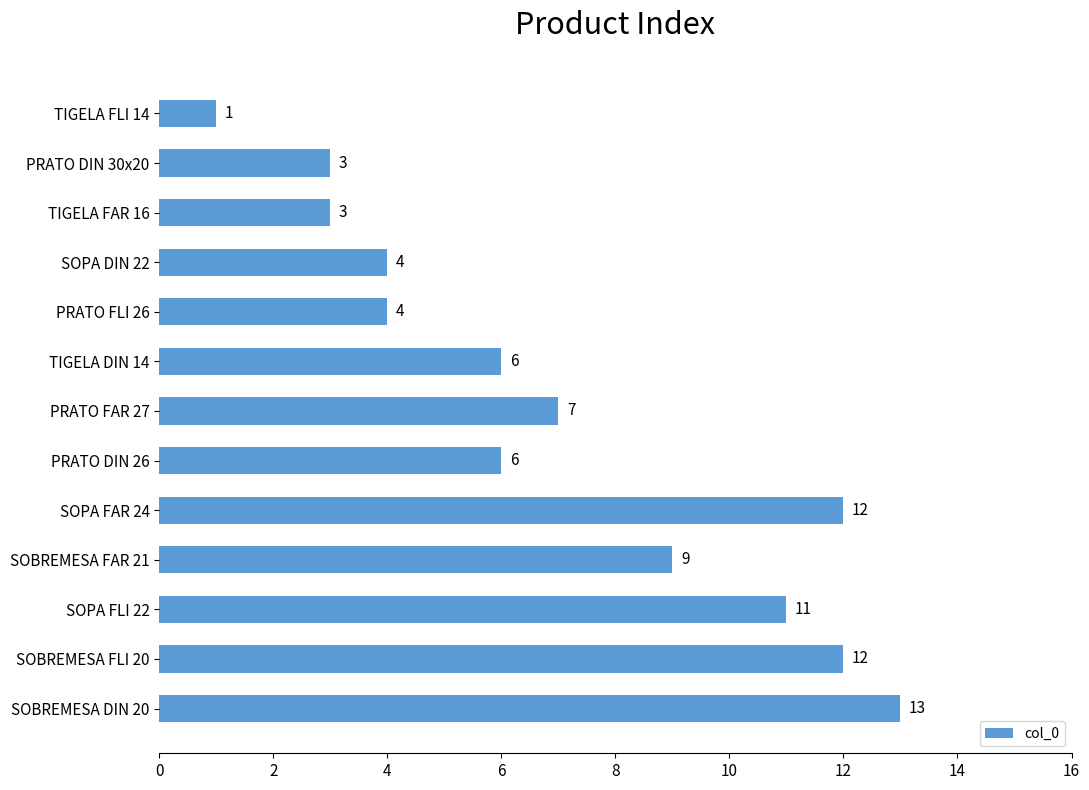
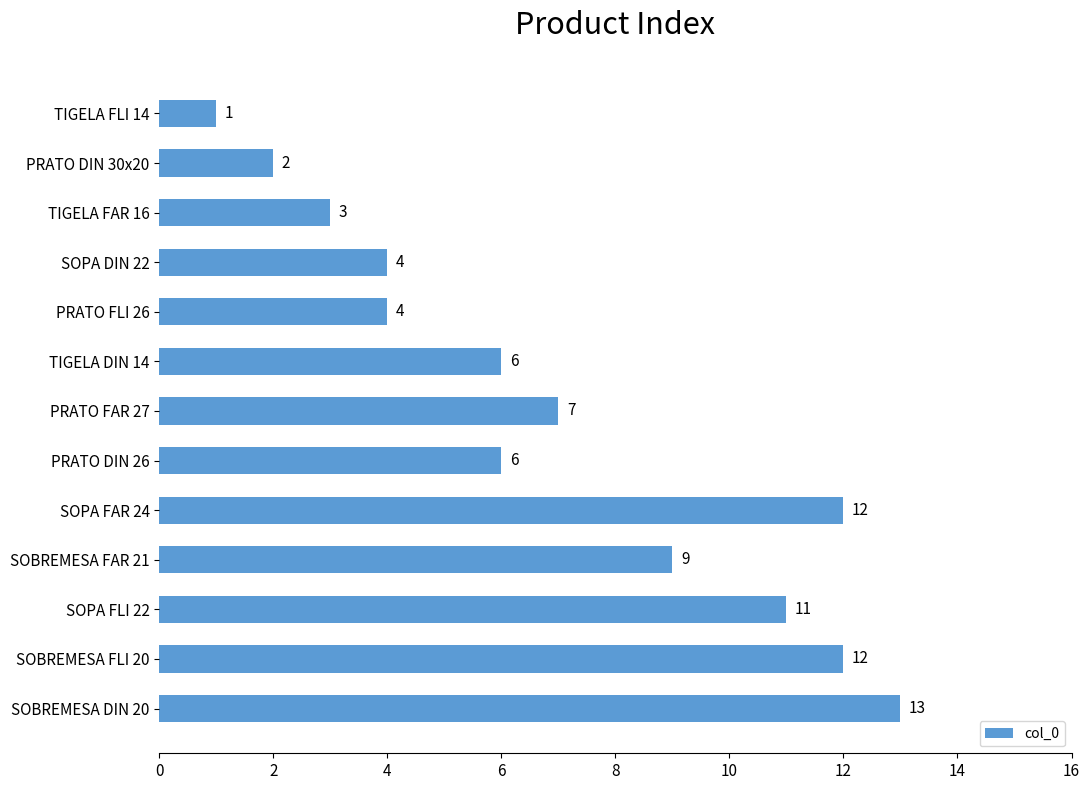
PRATO DIN 30x20: 3 -> 2
